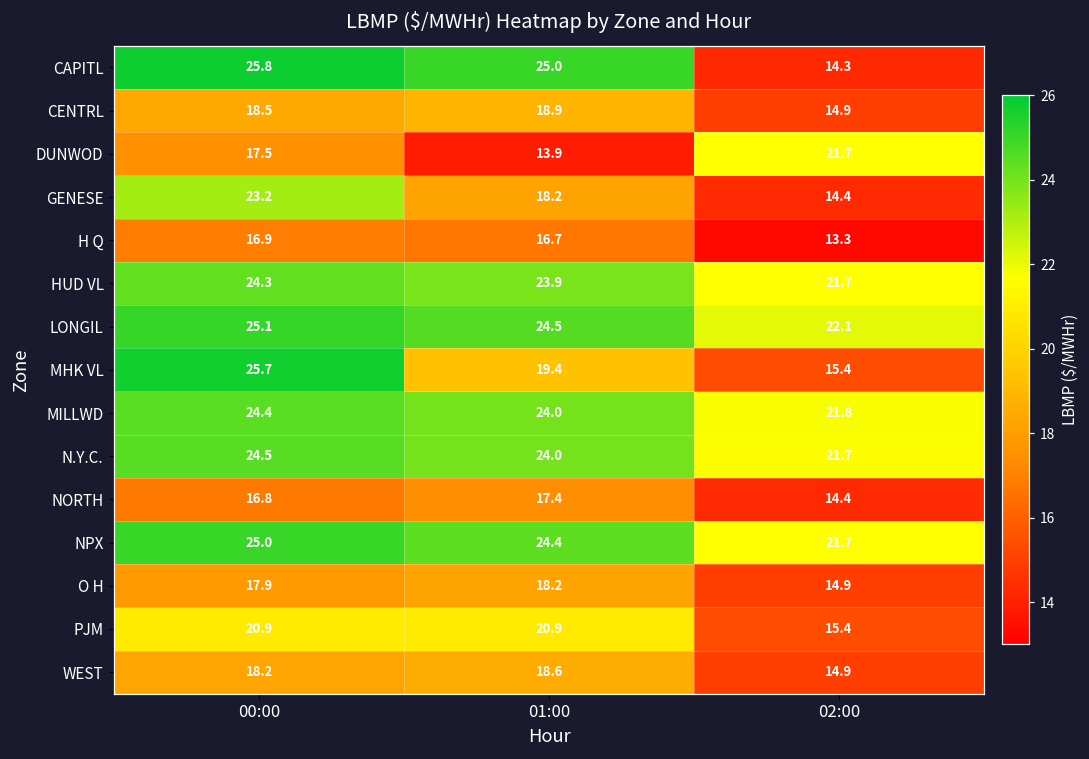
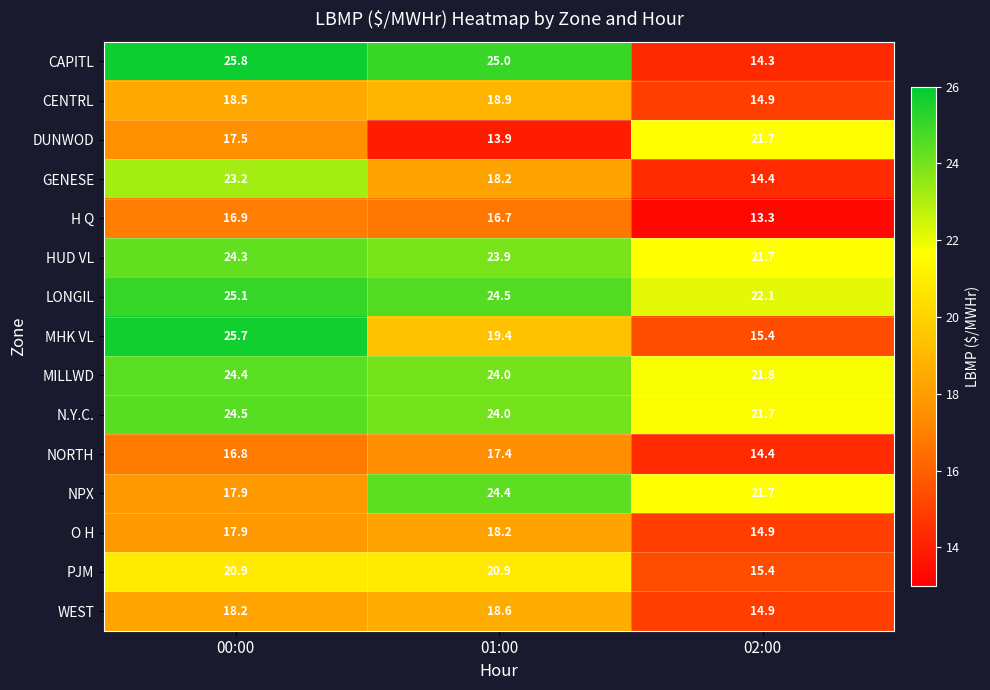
NPX, 00:00: 25.0 -> 17.9
